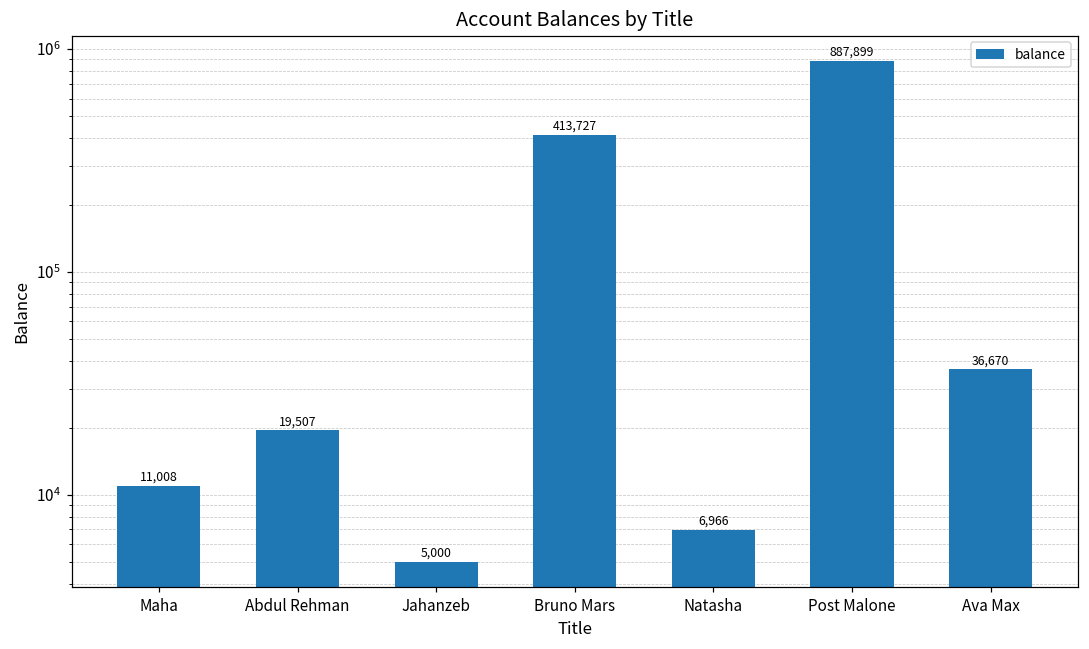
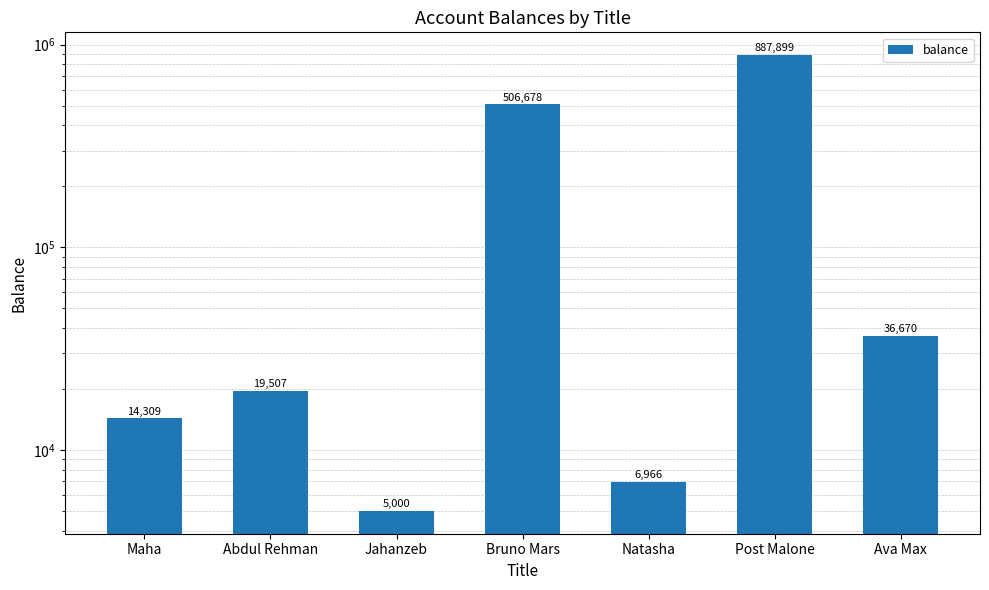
Maha: 11,008 -> 14,309
Bruno Mars: 413,727 -> 506,678
